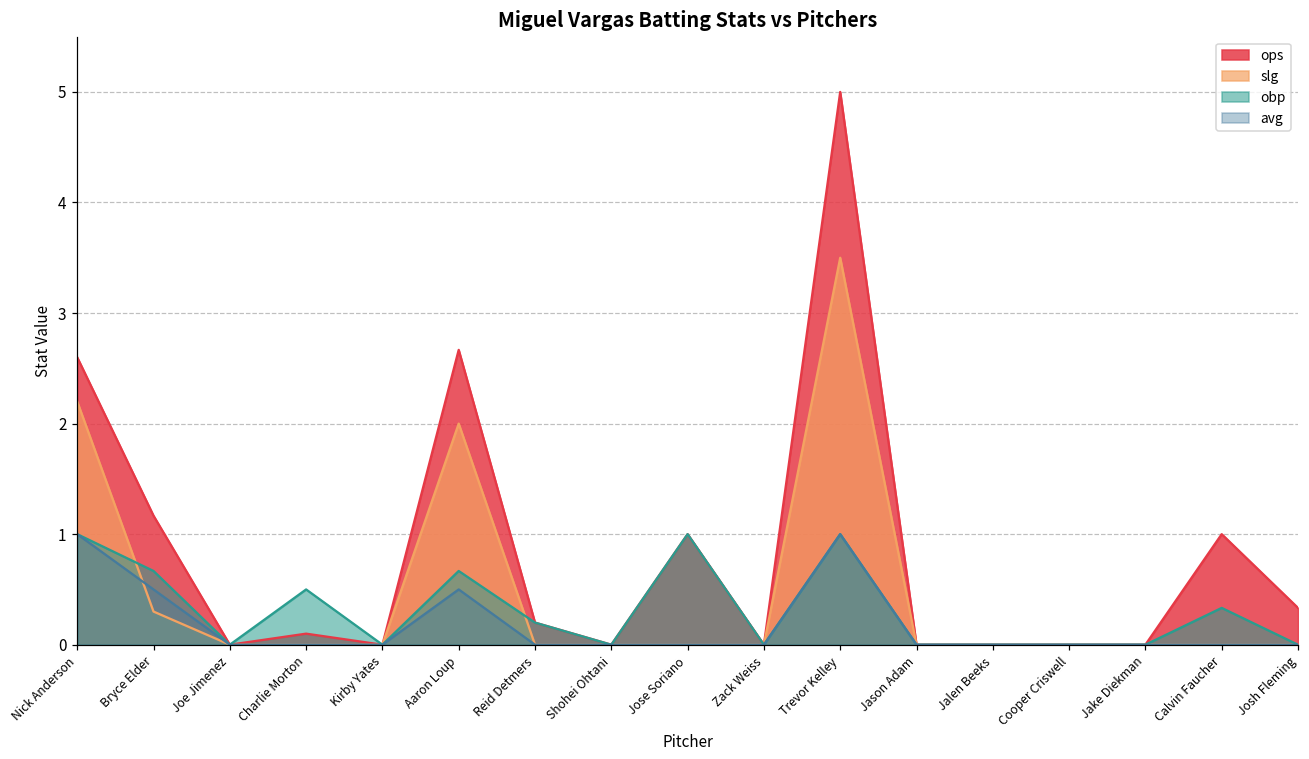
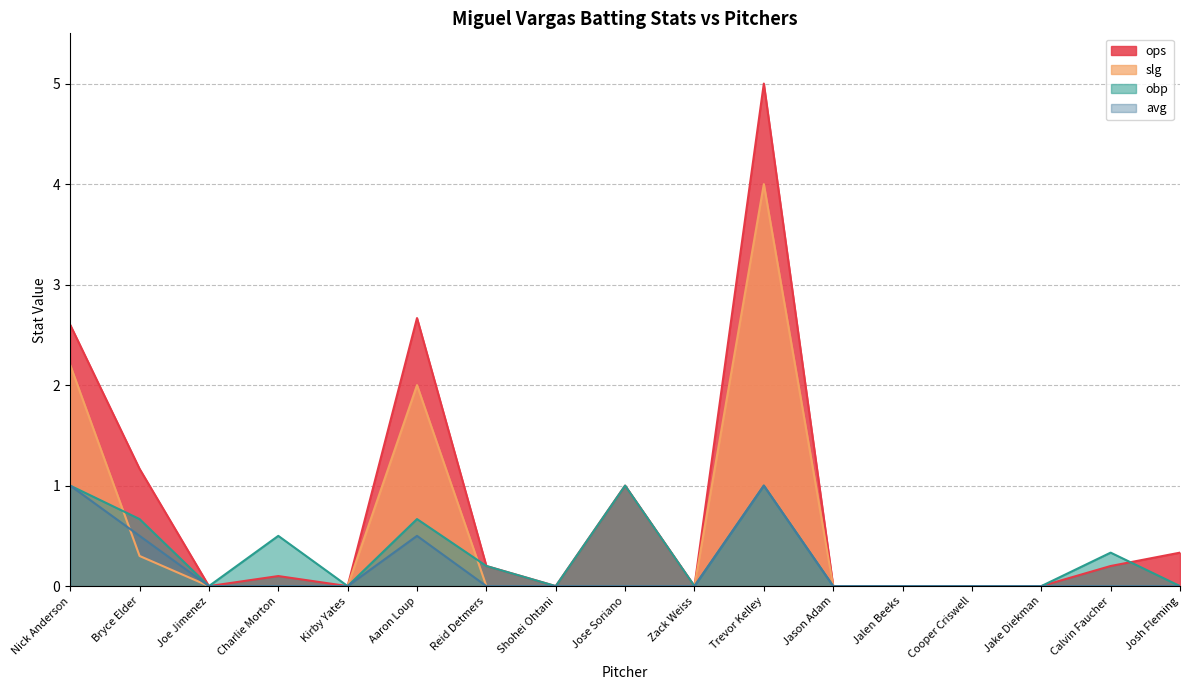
slg, Trevor Kelley: 3.5 -> 4.0
ops, Calvin Faucher: 1.0 -> 0.2
